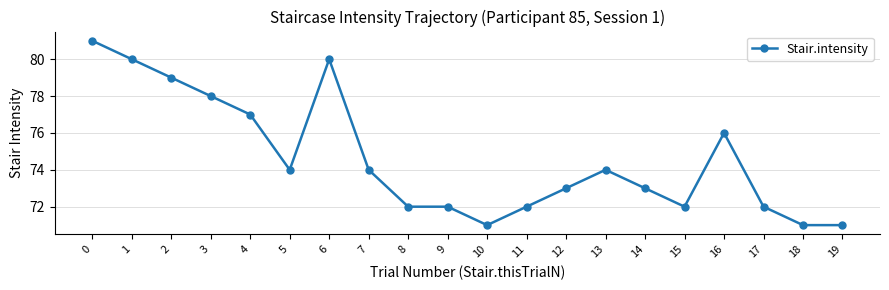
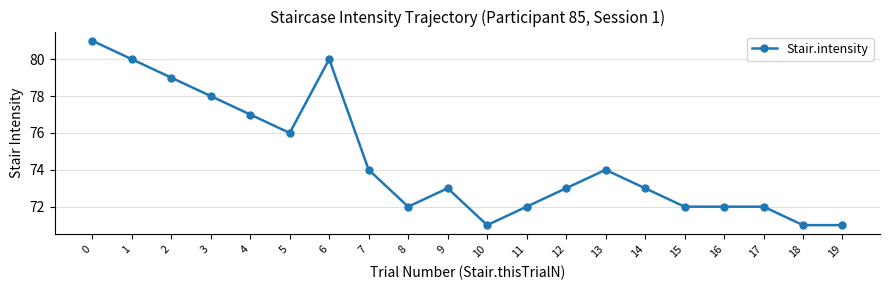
5: 74 -> 76
9: 72 -> 73
16: 76 -> 72
